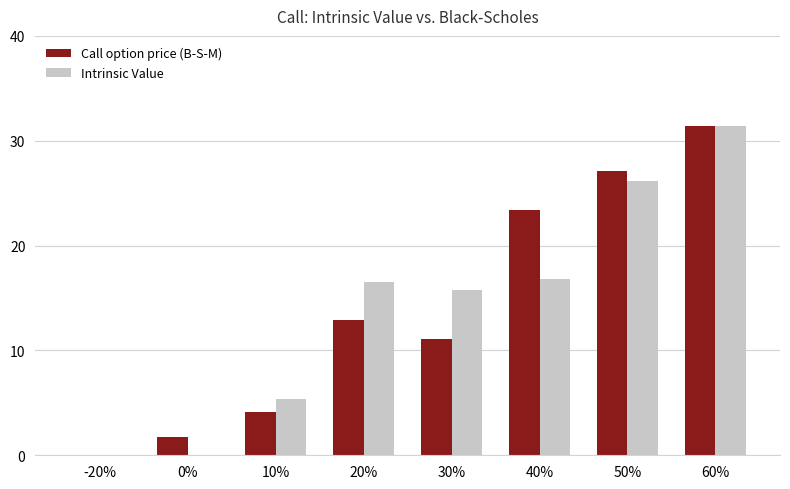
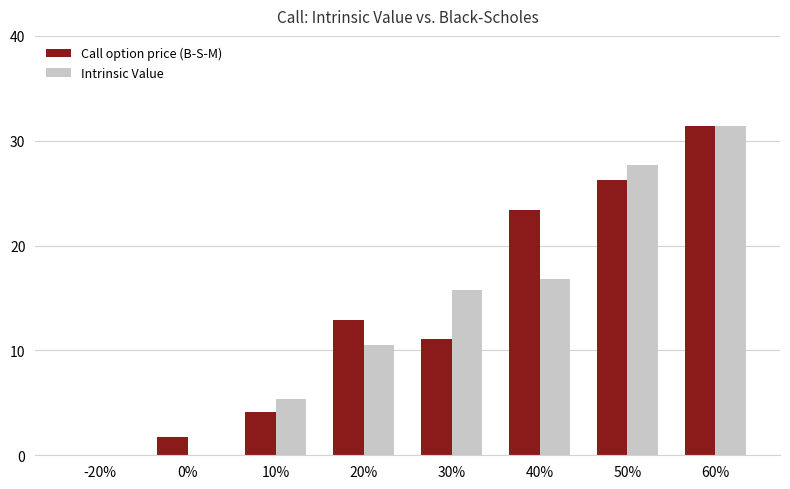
Intrinsic Value, 20%: 16.6 -> 10.6
Call option price (B-S-M), 50%: 27.2 -> 26.2
Intrinsic Value, 50%: 26.2 -> 27.6
